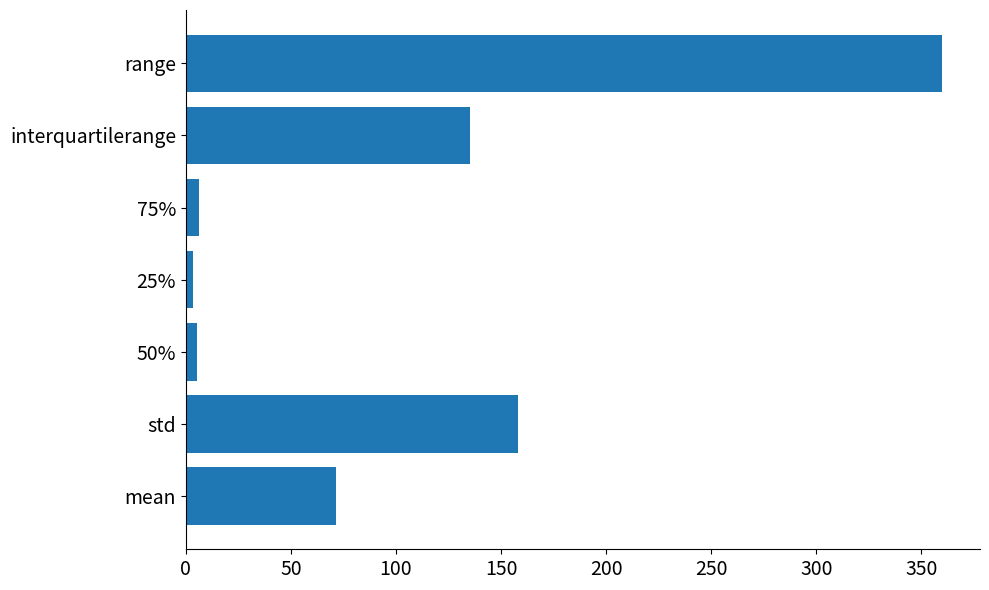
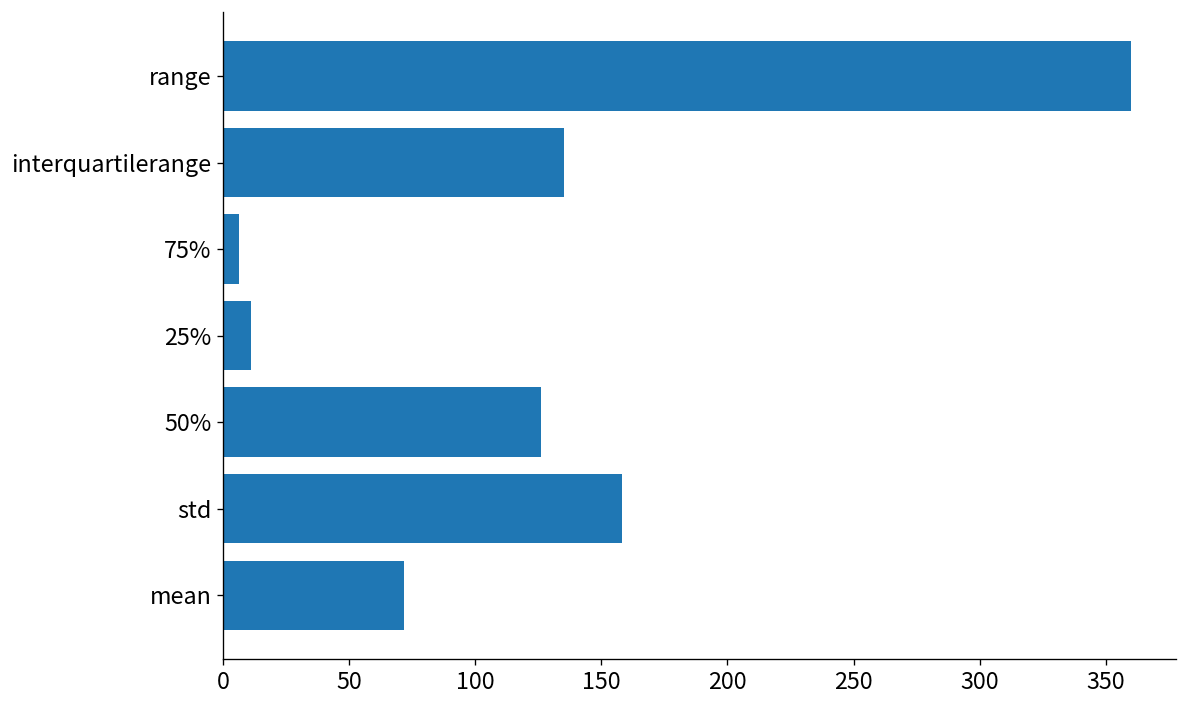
25%: 3 -> 11
50%: 5 -> 126
